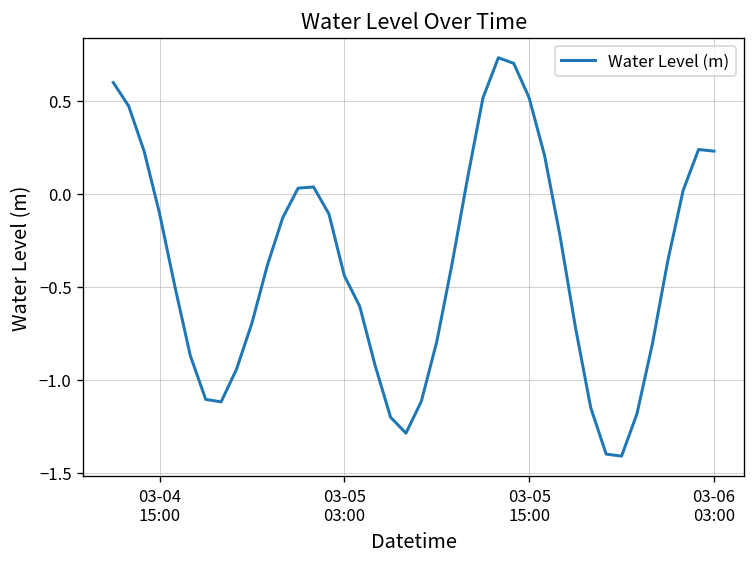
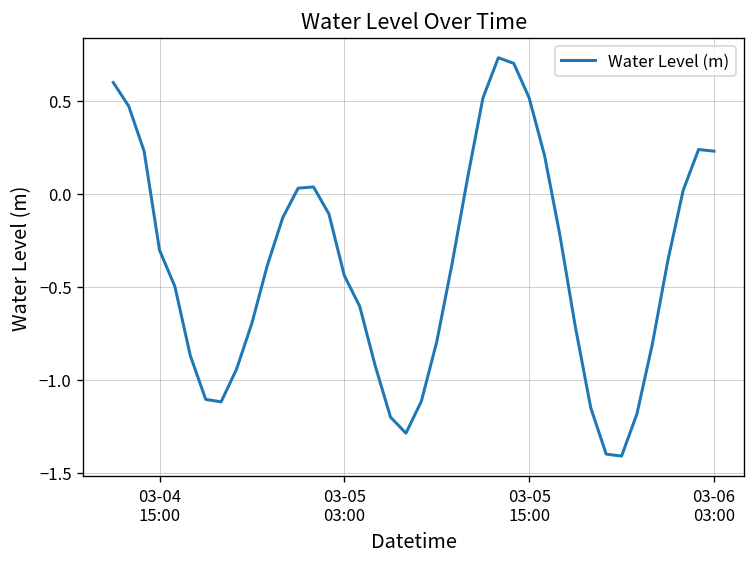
03-04 15:00: -0.11 -> -0.30
